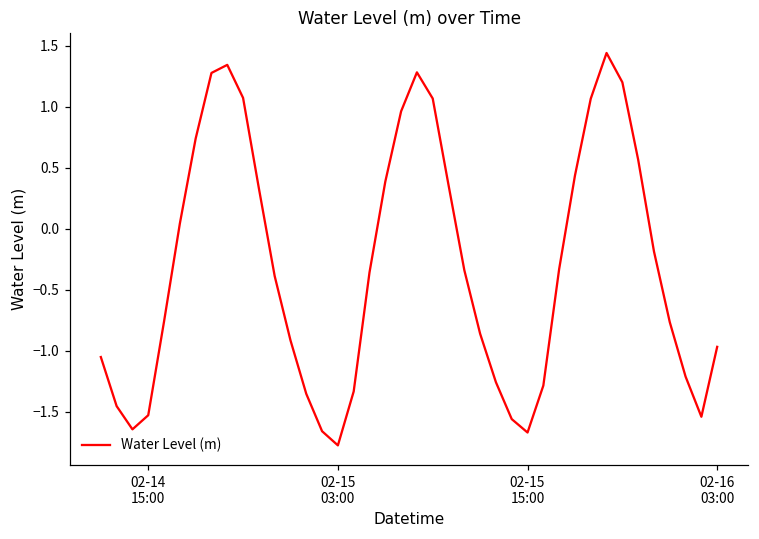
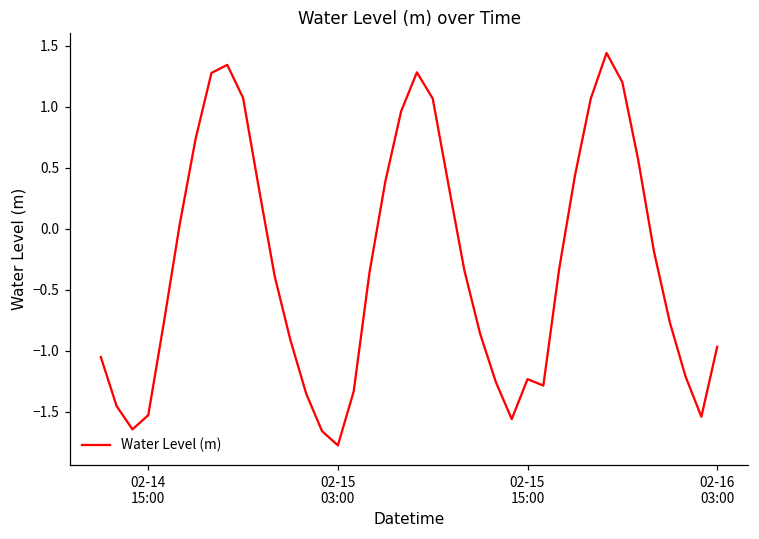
02-15 15:00: -1.67 -> -1.23
